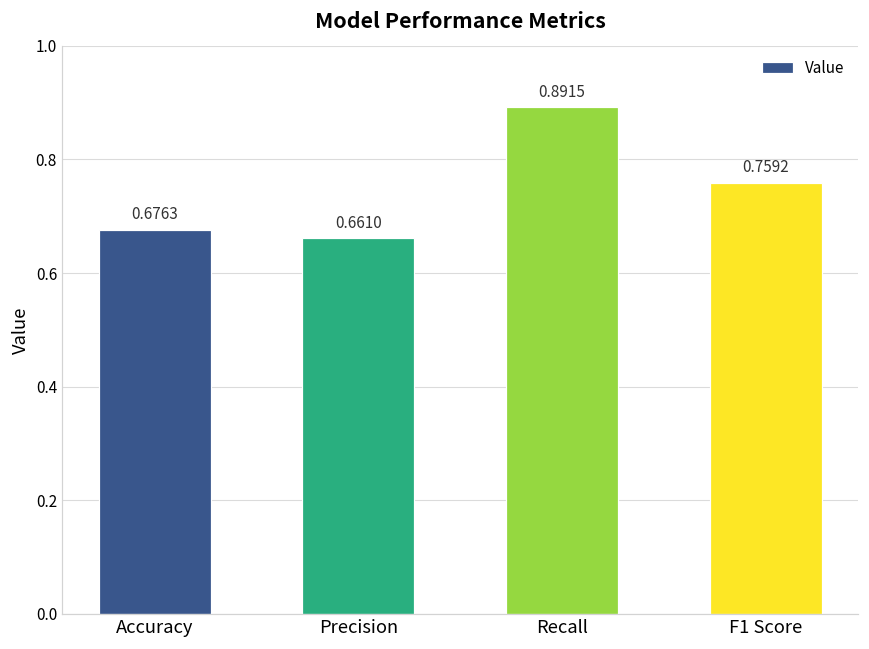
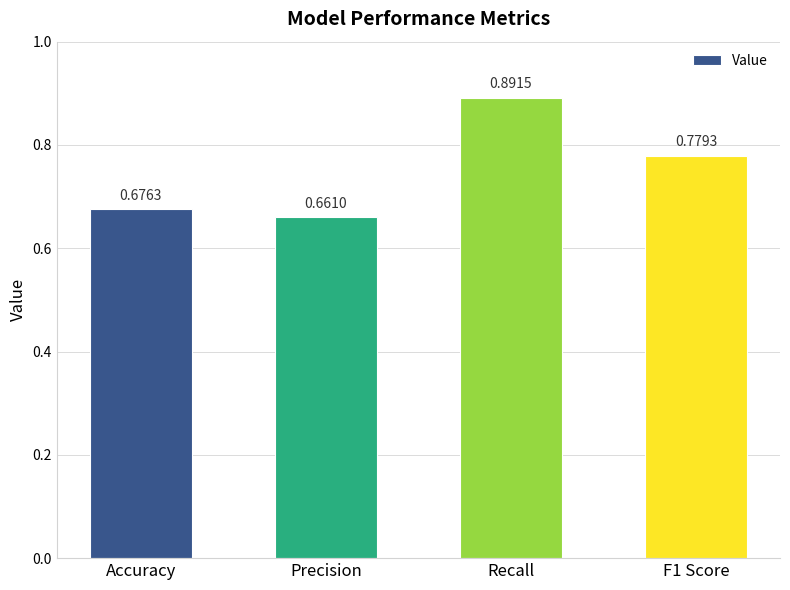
F1 Score: 0.7592 -> 0.7793
